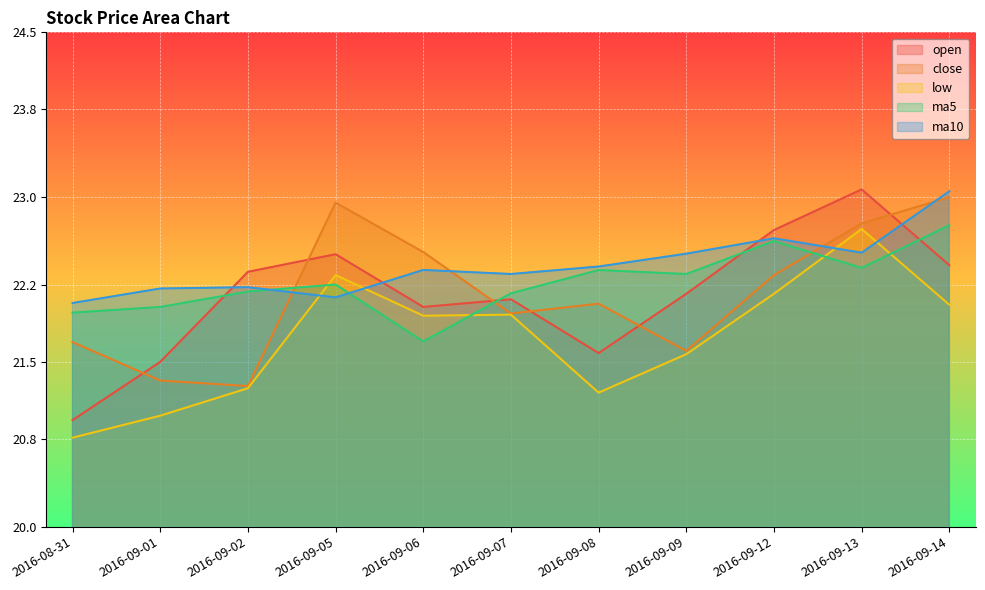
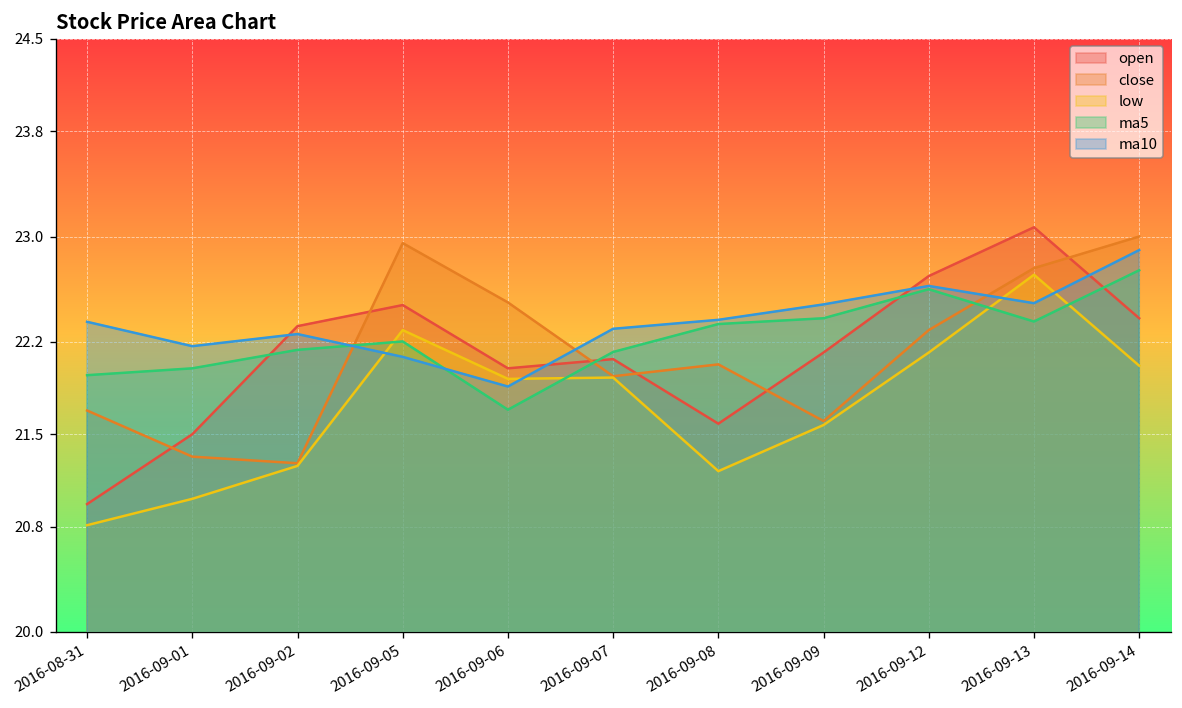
ma10, 2016-08-31: 22.04 -> 22.35
ma10, 2016-09-02: 22.18 -> 22.26
ma10, 2016-09-06: 22.34 -> 21.86
ma5, 2016-09-09: 22.30 -> 22.38
ma10, 2016-09-14: 23.05 -> 22.90
